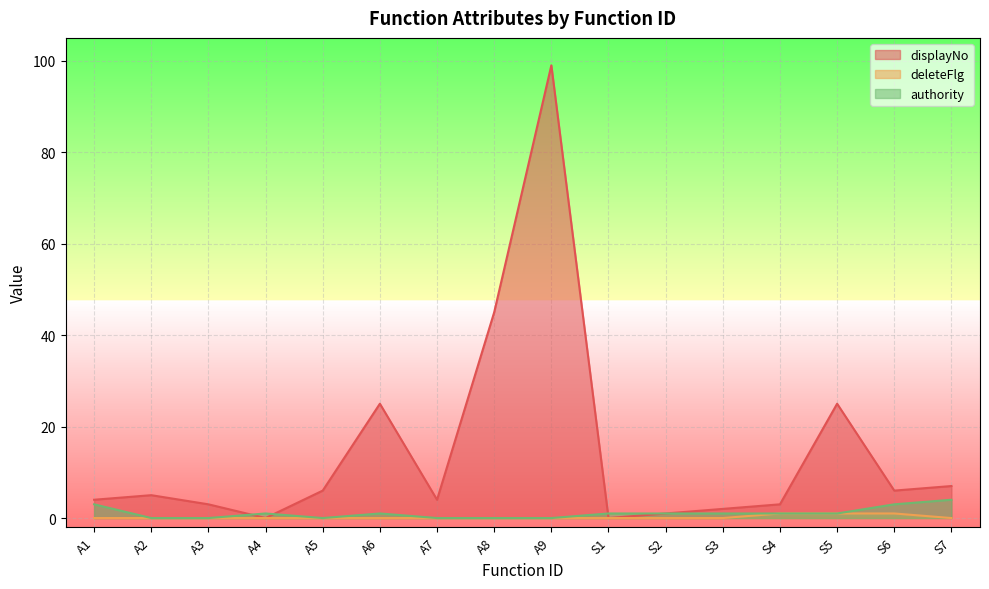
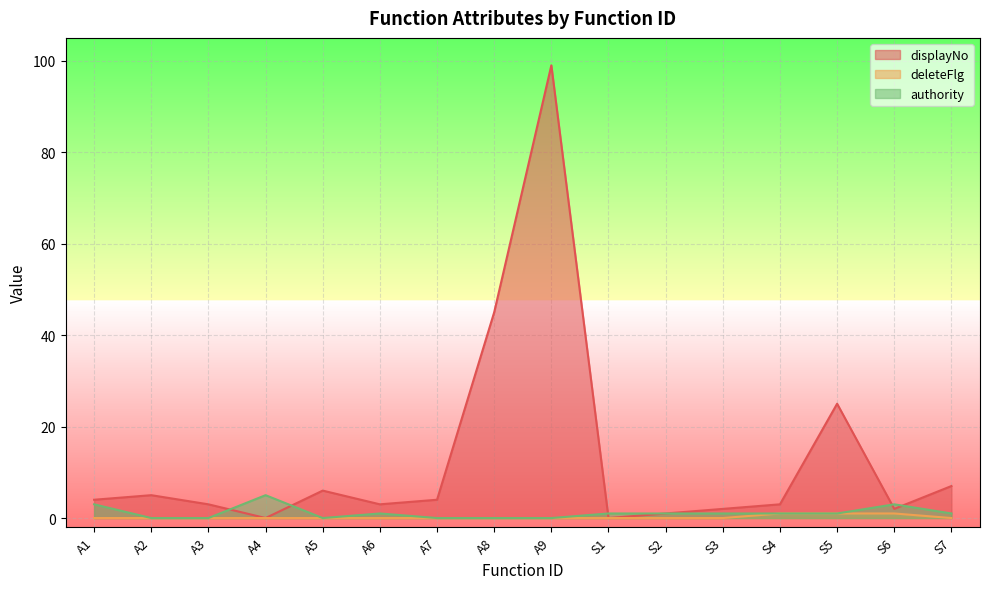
authority, A4: 1 -> 5
displayNo, A6: 25 -> 3
displayNo, S6: 6 -> 2
authority, S7: 4 -> 1
